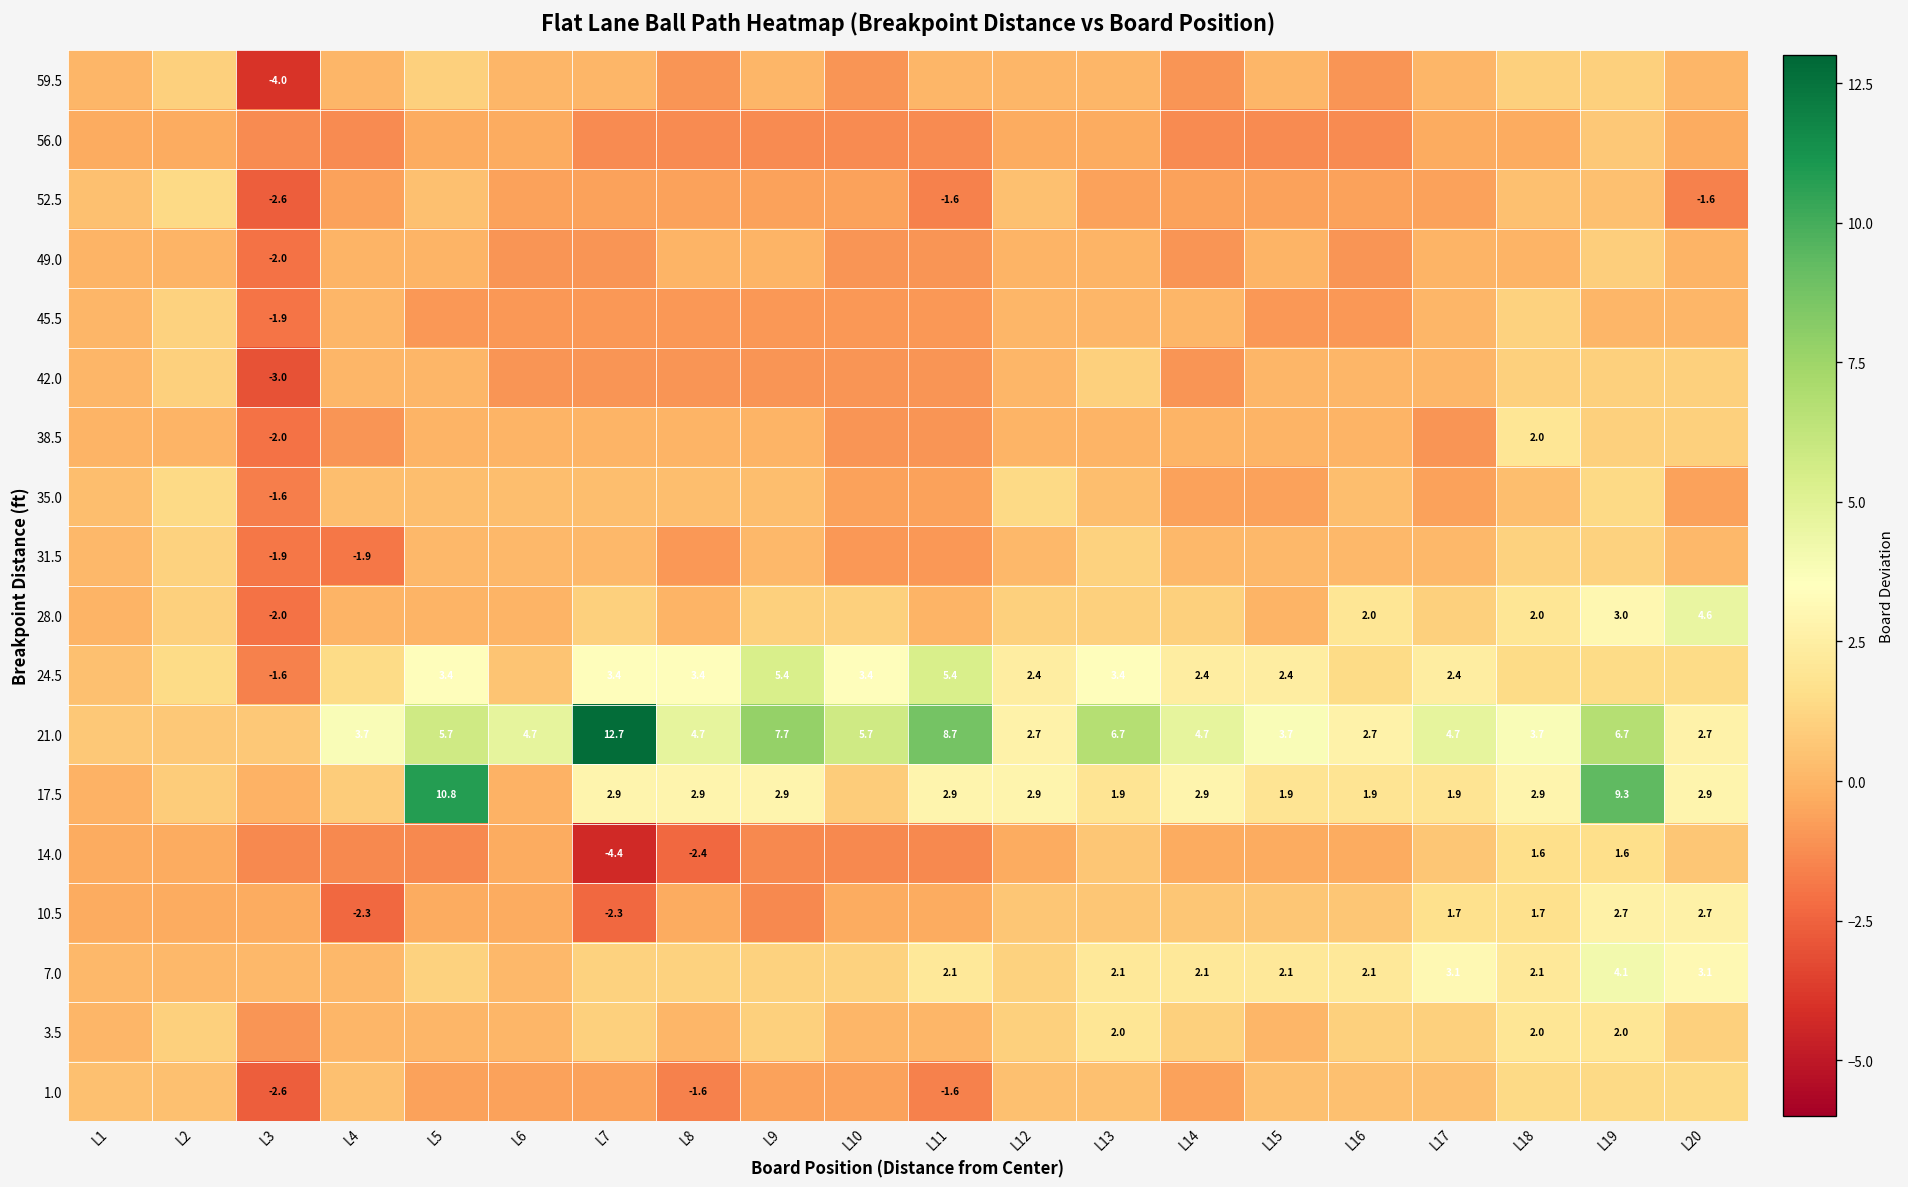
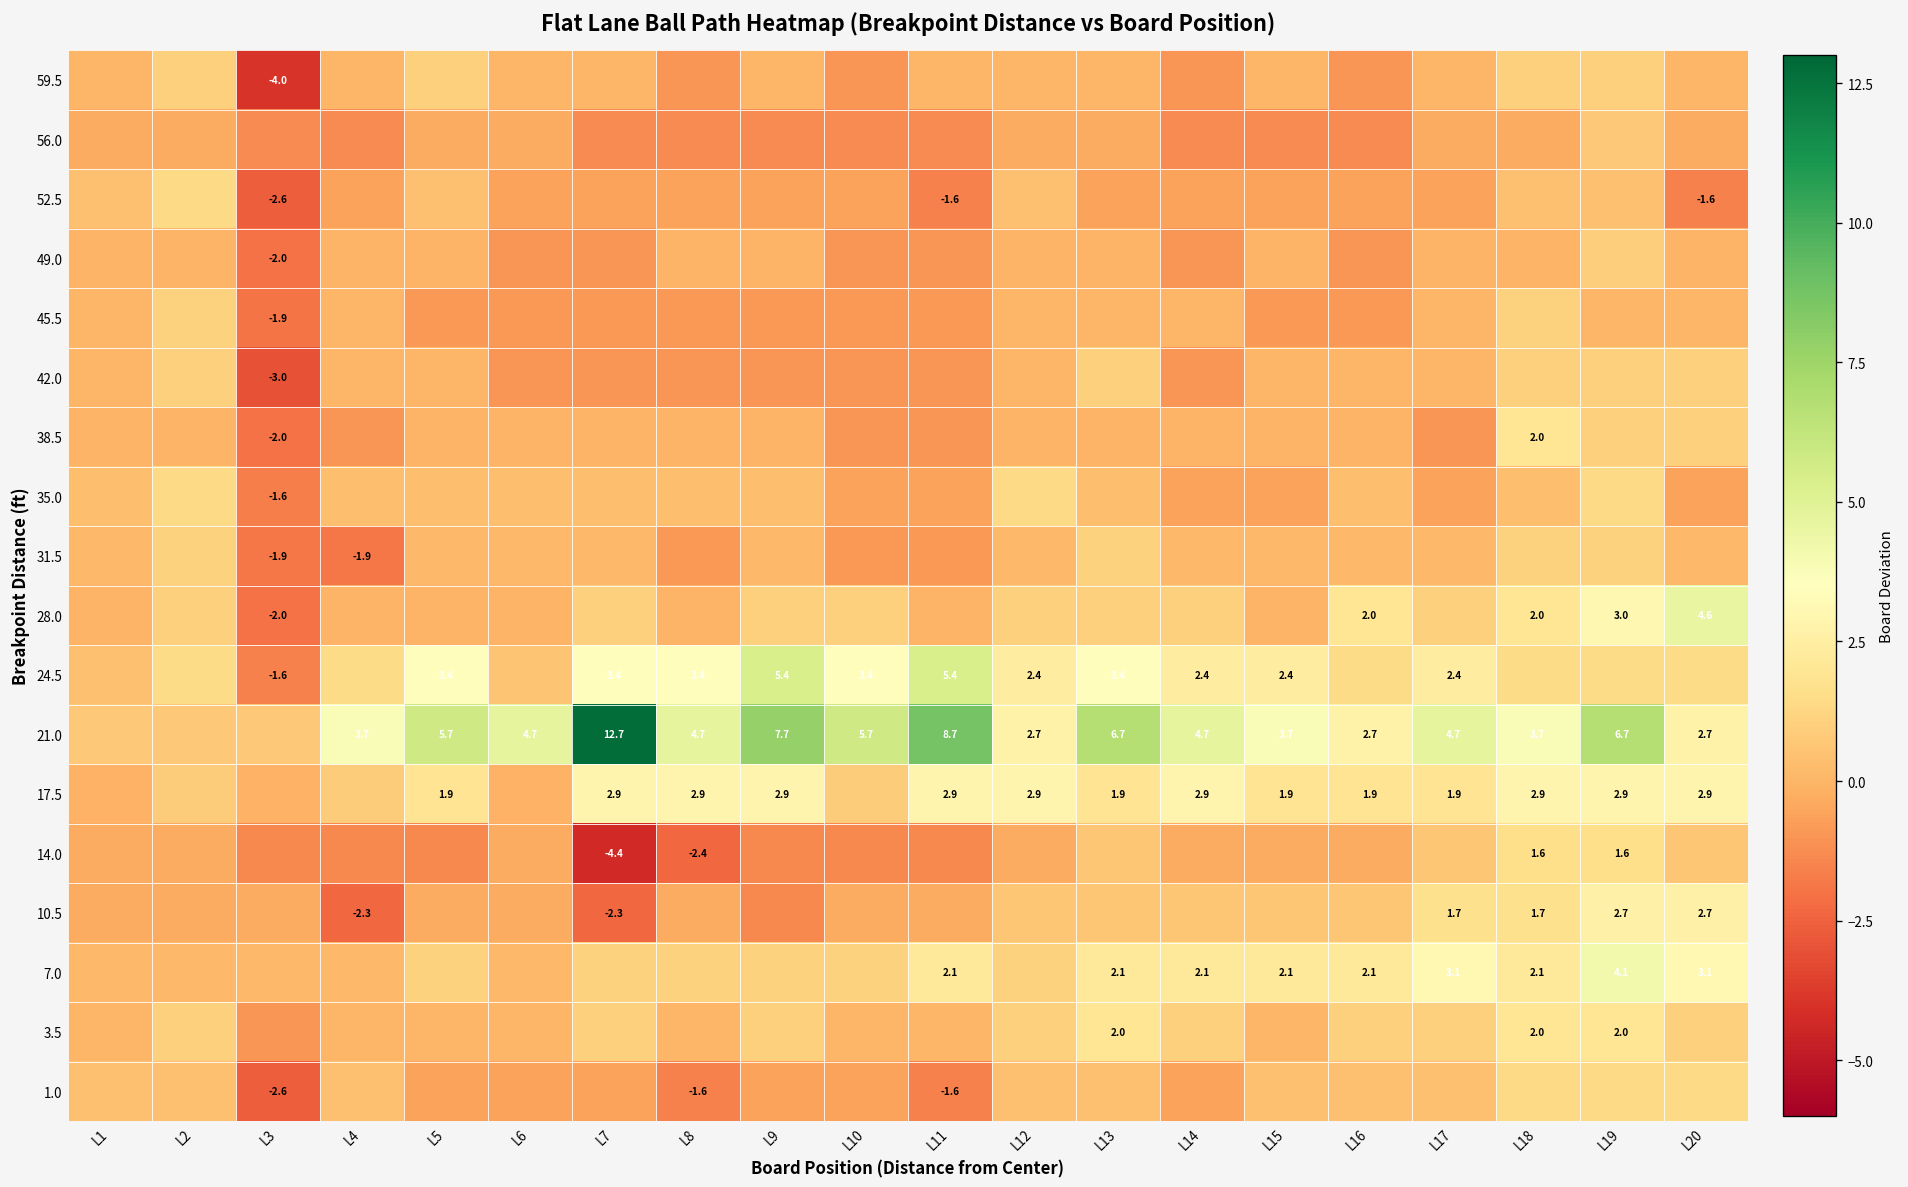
17.5, L5: 10.8 -> 1.9
17.5, L19: 9.3 -> 2.9
